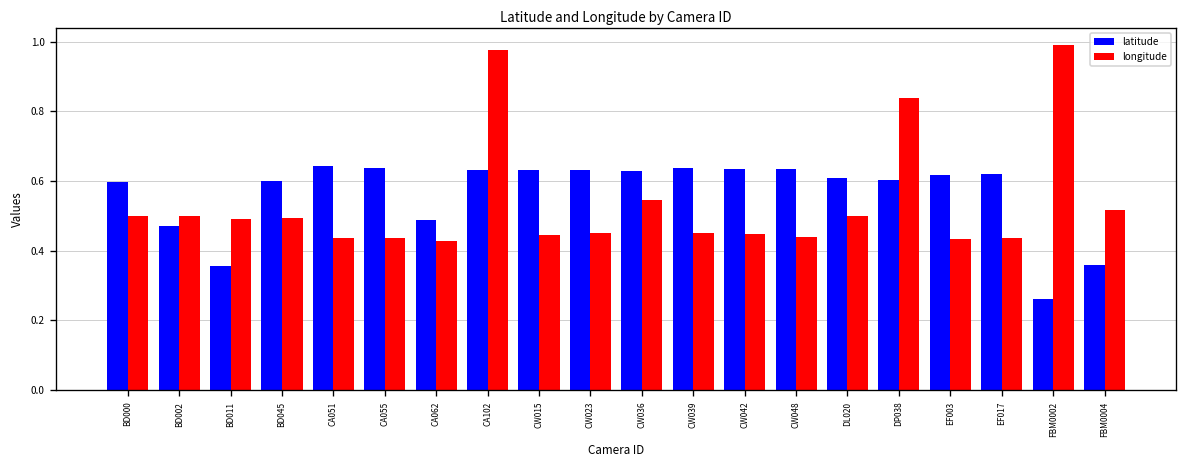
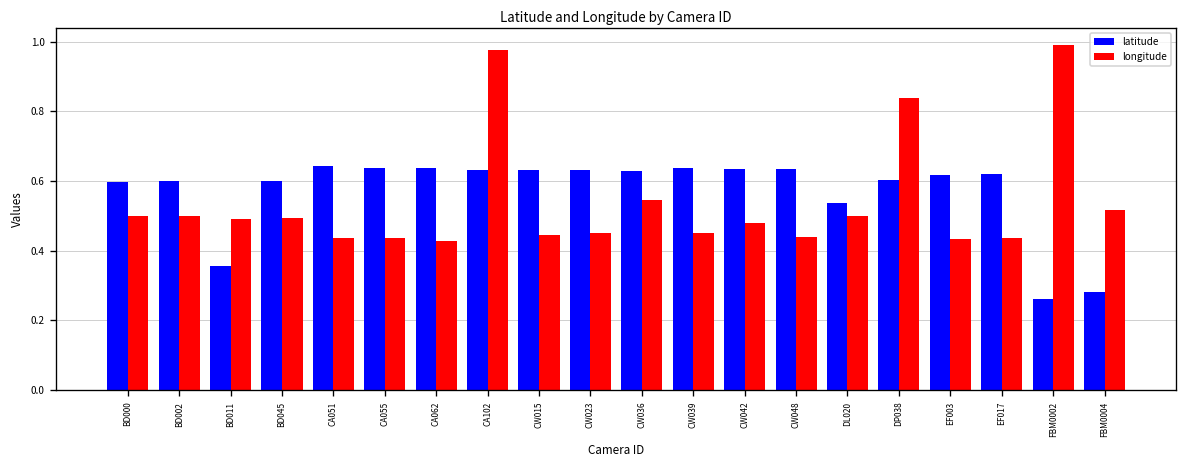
latitude, BD002: 0.47 -> 0.60
latitude, CA062: 0.49 -> 0.64
longitude, CW042: 0.45 -> 0.48
latitude, DL020: 0.61 -> 0.54
latitude, FBM0004: 0.36 -> 0.28
